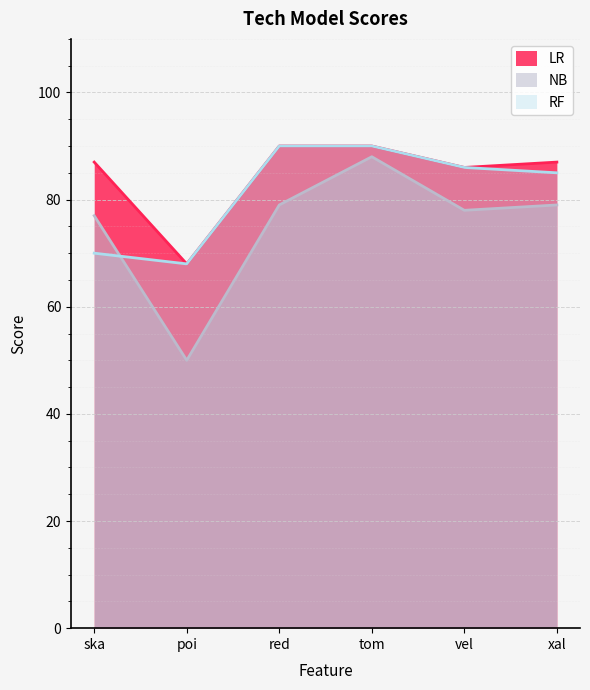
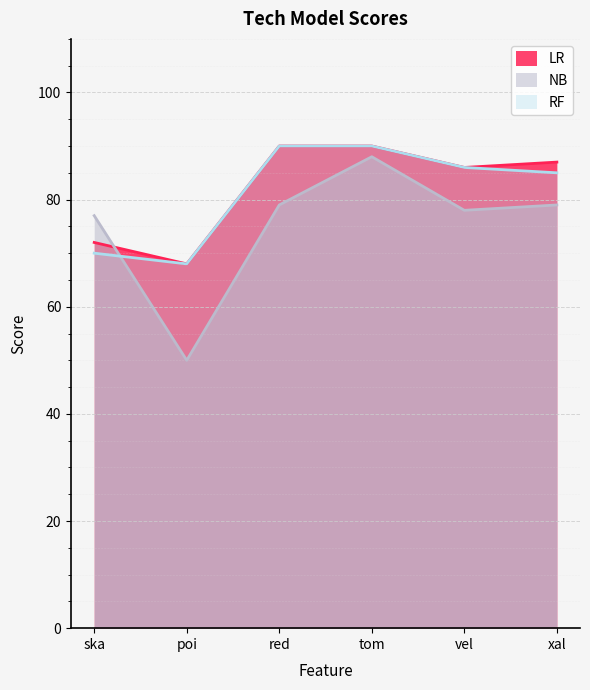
LR, ska: 87 -> 72
